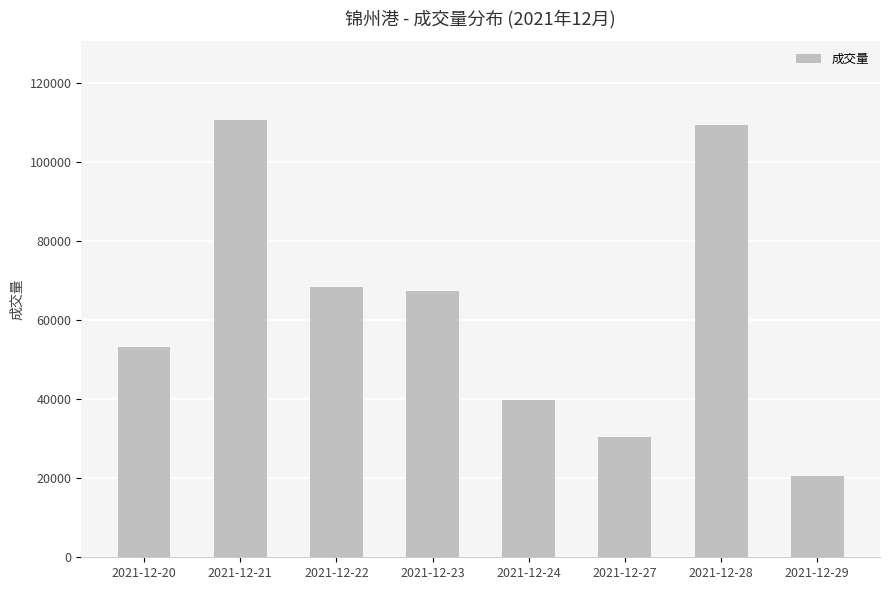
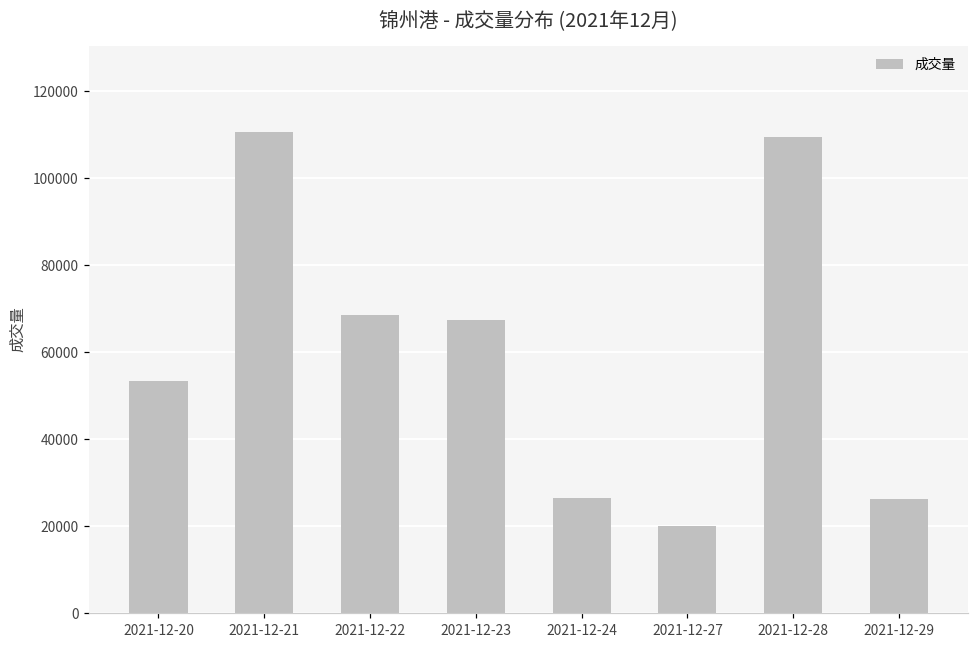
2021-12-24: 40000 -> 26000
2021-12-27: 31000 -> 20000
2021-12-29: 21000 -> 26000
